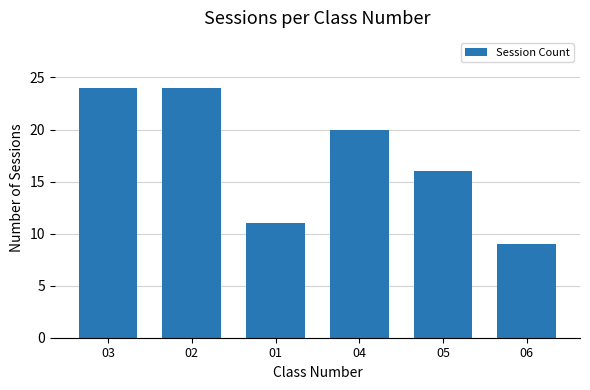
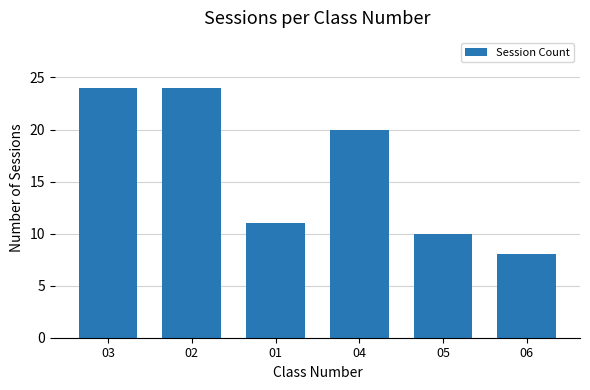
05: 16 -> 10
06: 9 -> 8
